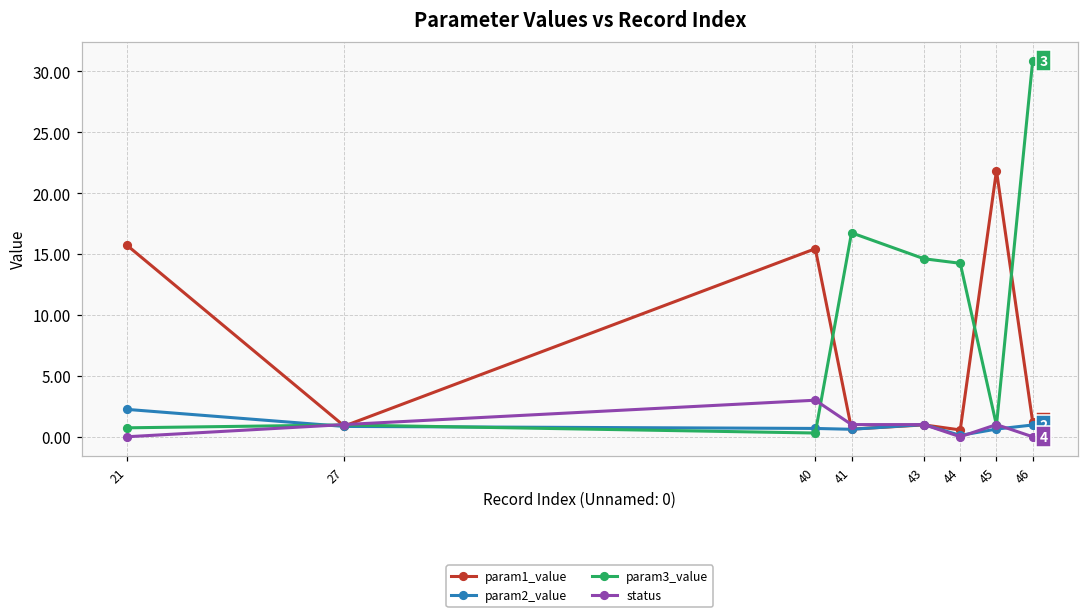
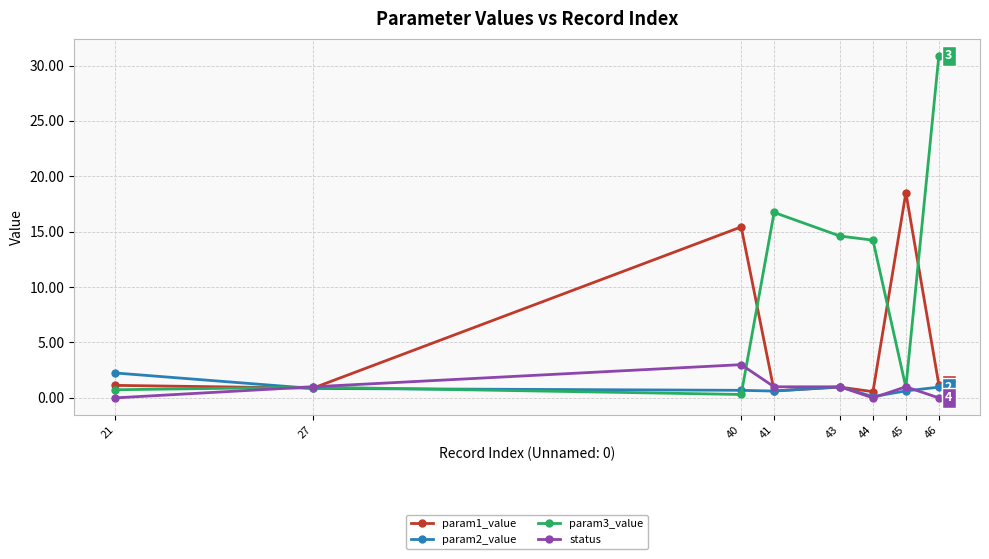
param1_value, 21: 15.7 -> 1.1
param1_value, 45: 21.8 -> 18.5
